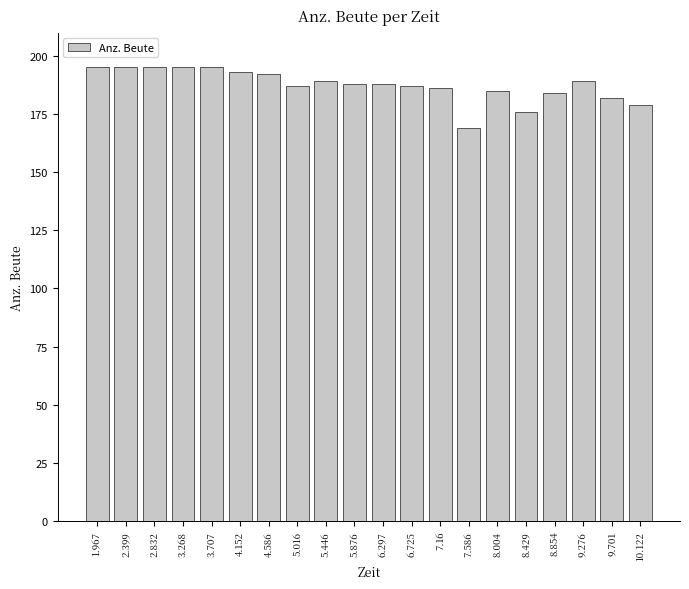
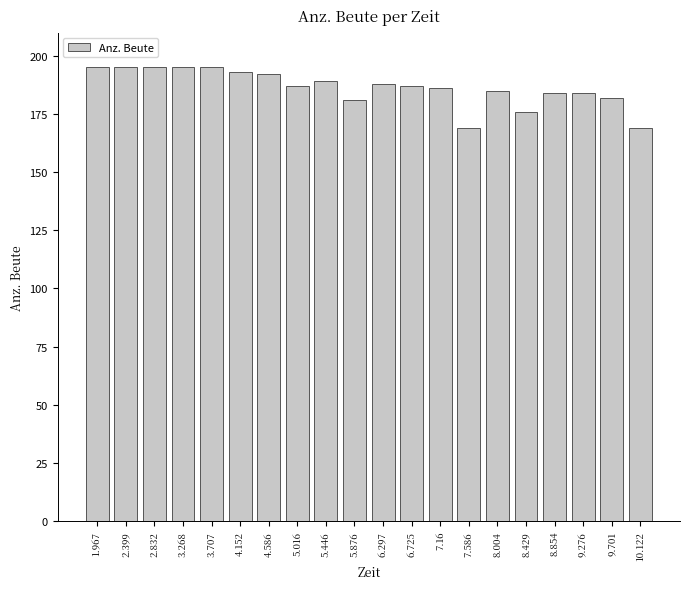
5.876: 188 -> 181
9.276: 189 -> 184
10.122: 179 -> 169
